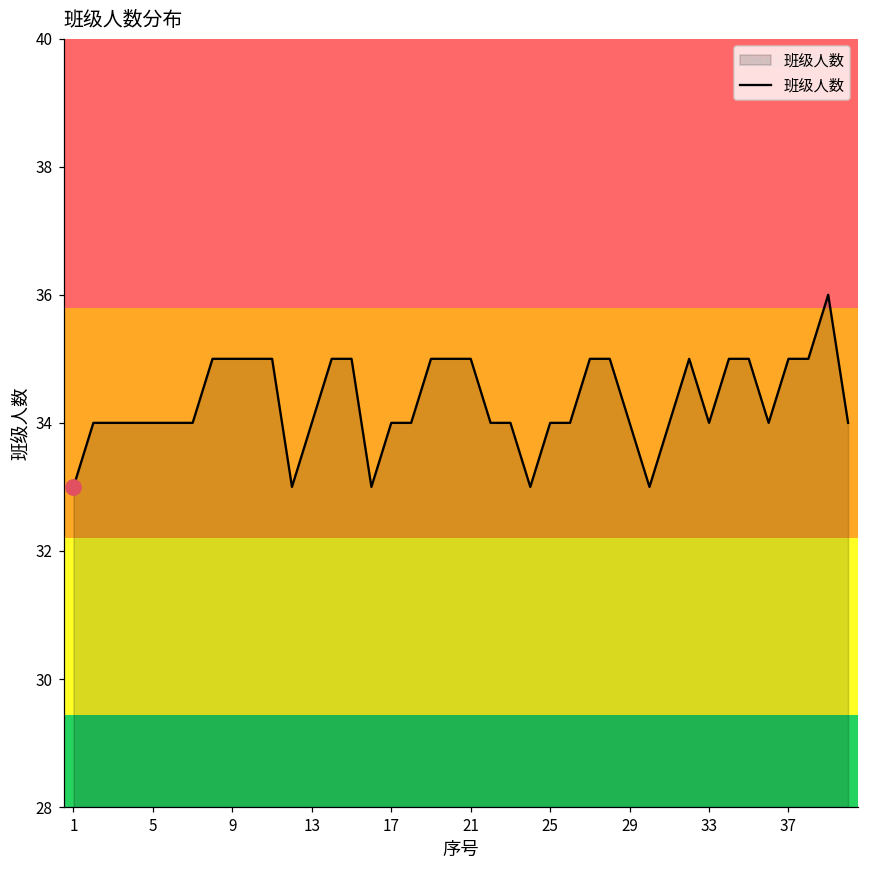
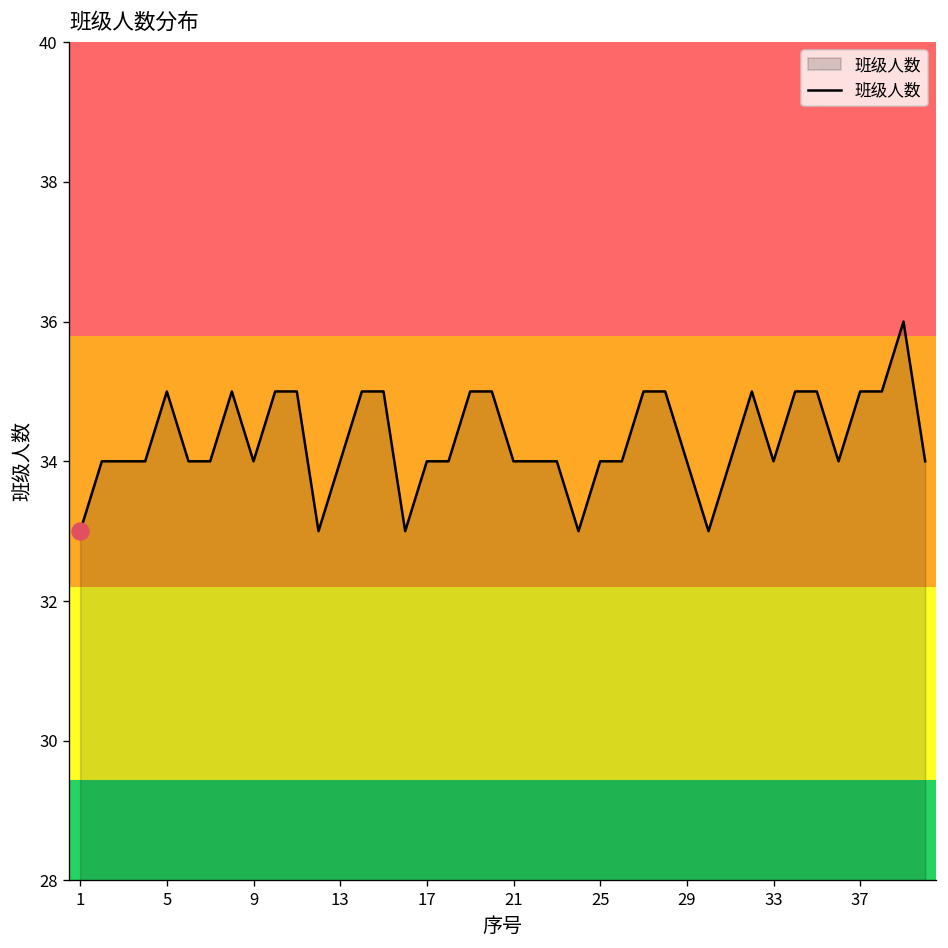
班级人数, 5: 34 -> 35
班级人数, 9: 35 -> 34
班级人数, 21: 35 -> 34
